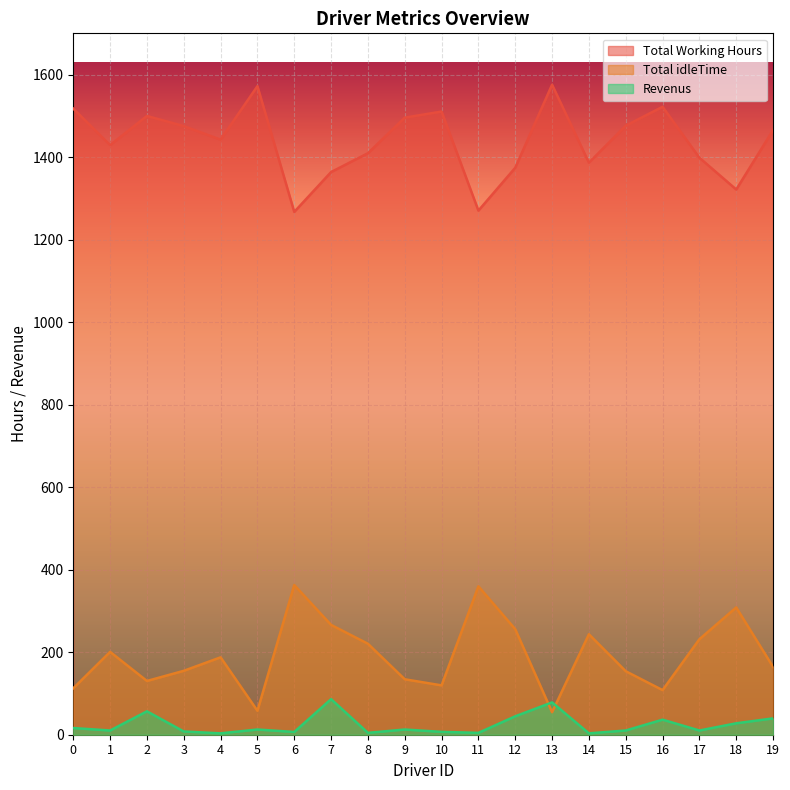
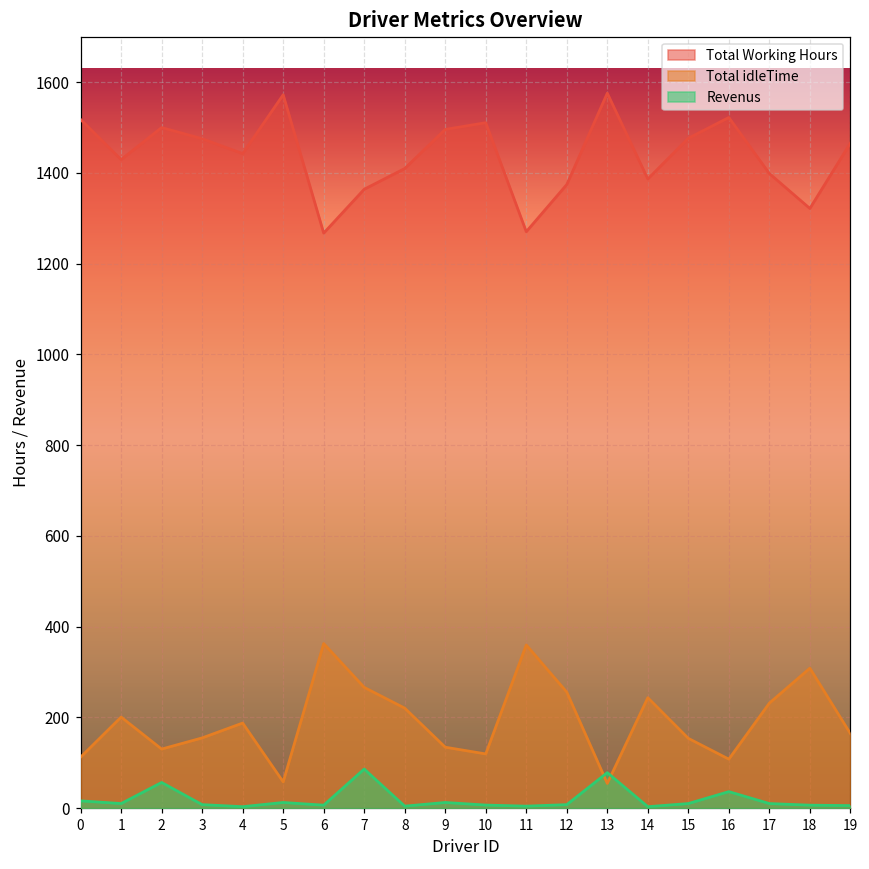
Revenus, 12: 40 -> 10
Revenus, 18: 30 -> 10
Revenus, 19: 40 -> 10
